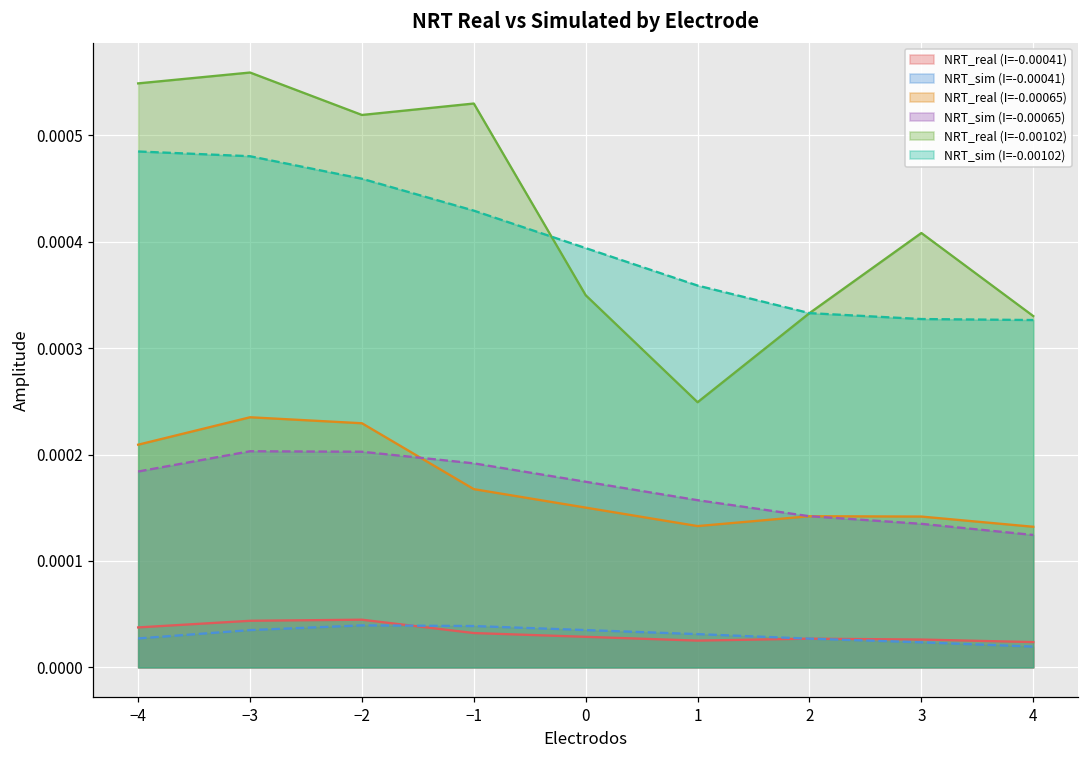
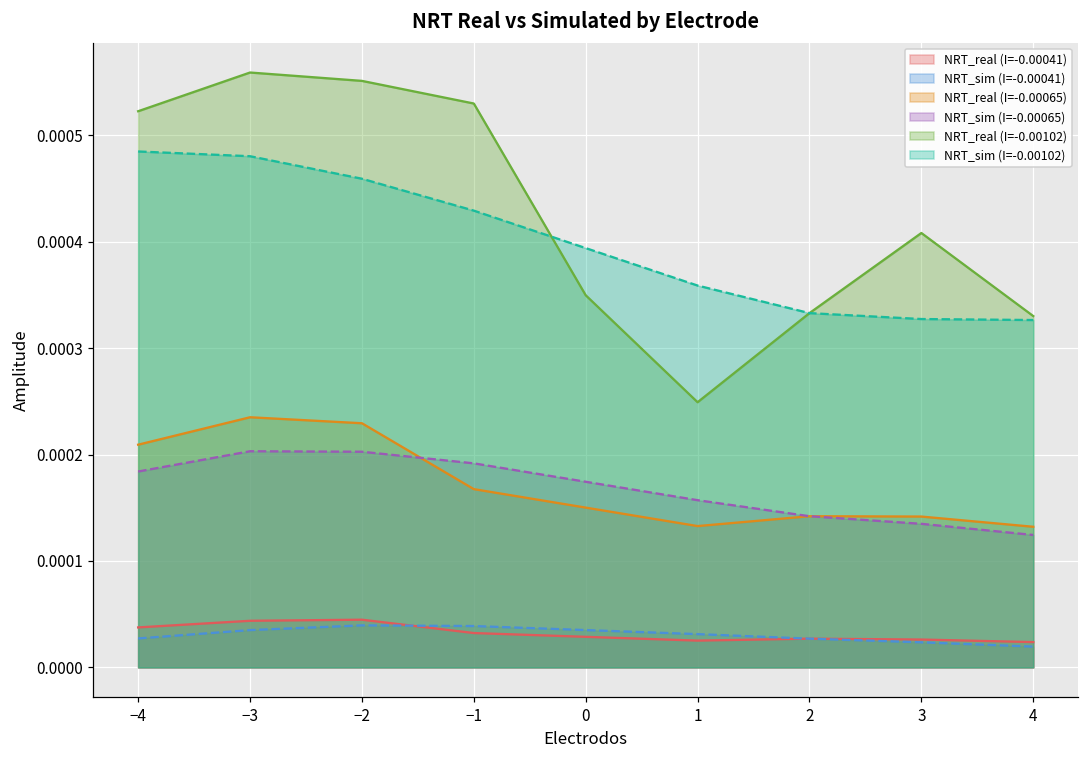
NRT_real (I=-0.00102), −4: 0.00055 -> 0.00052
NRT_real (I=-0.00102), −2: 0.00052 -> 0.00055
